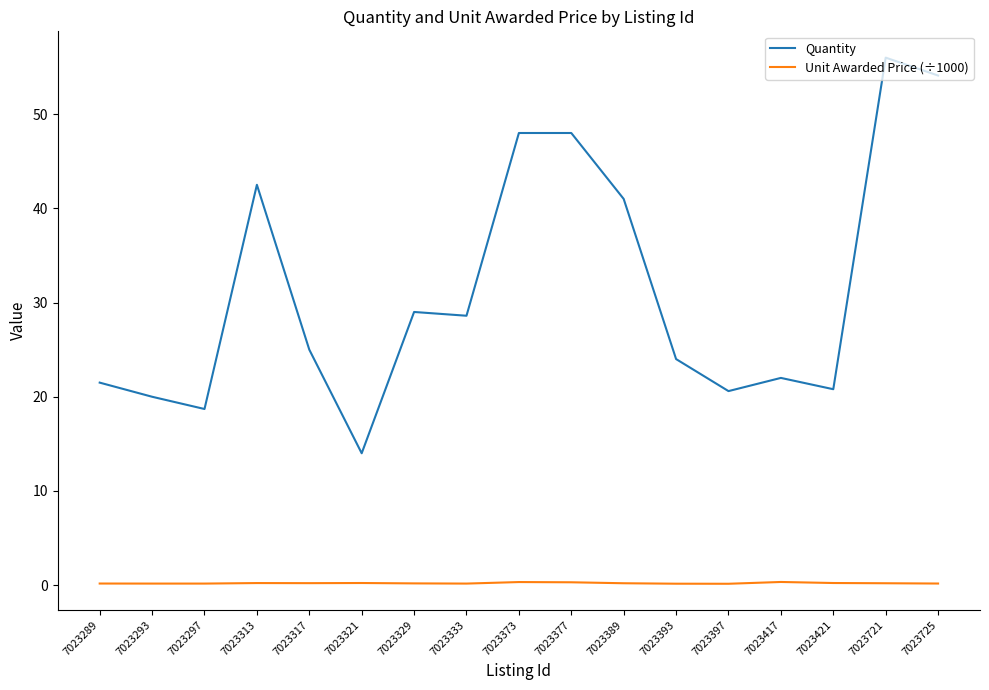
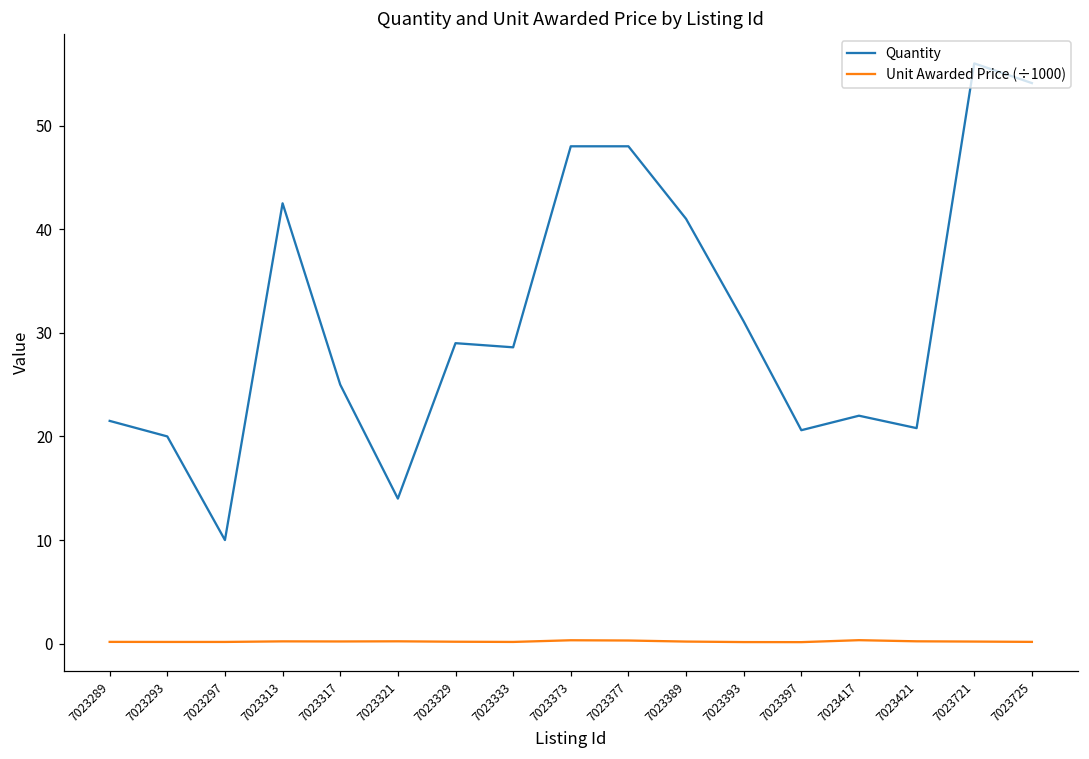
Quantity, 7023297: 19 -> 10
Quantity, 7023393: 24 -> 31
